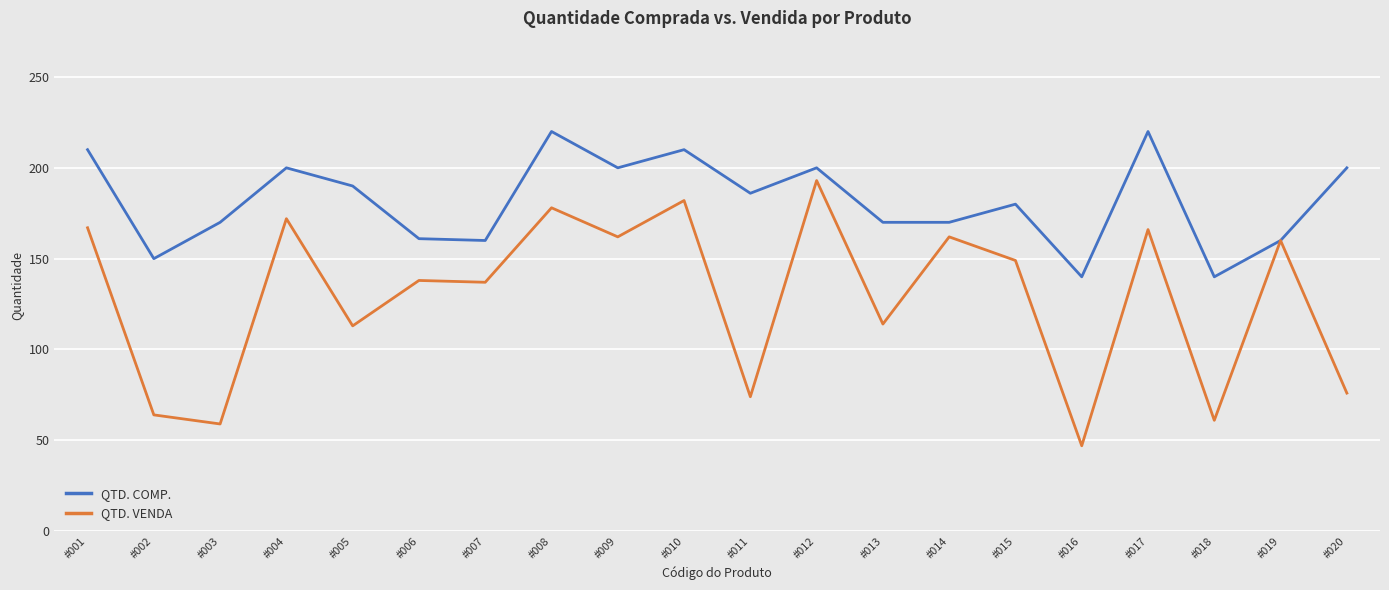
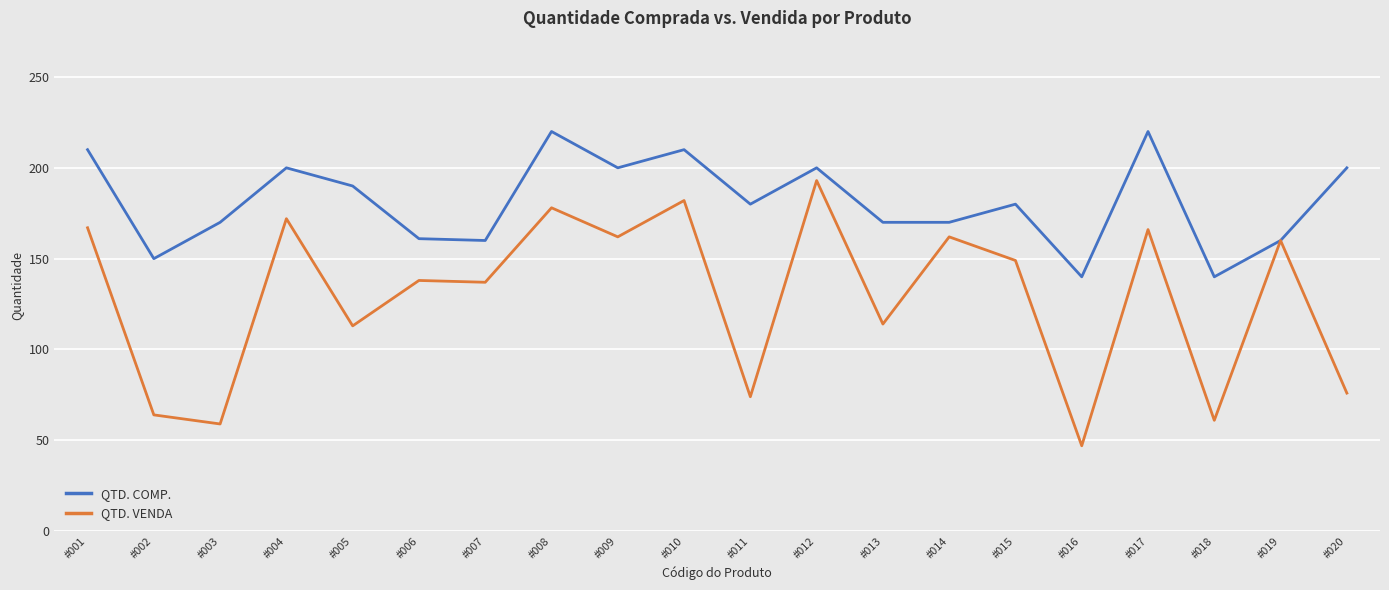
QTD. COMP., #011: 186 -> 180
